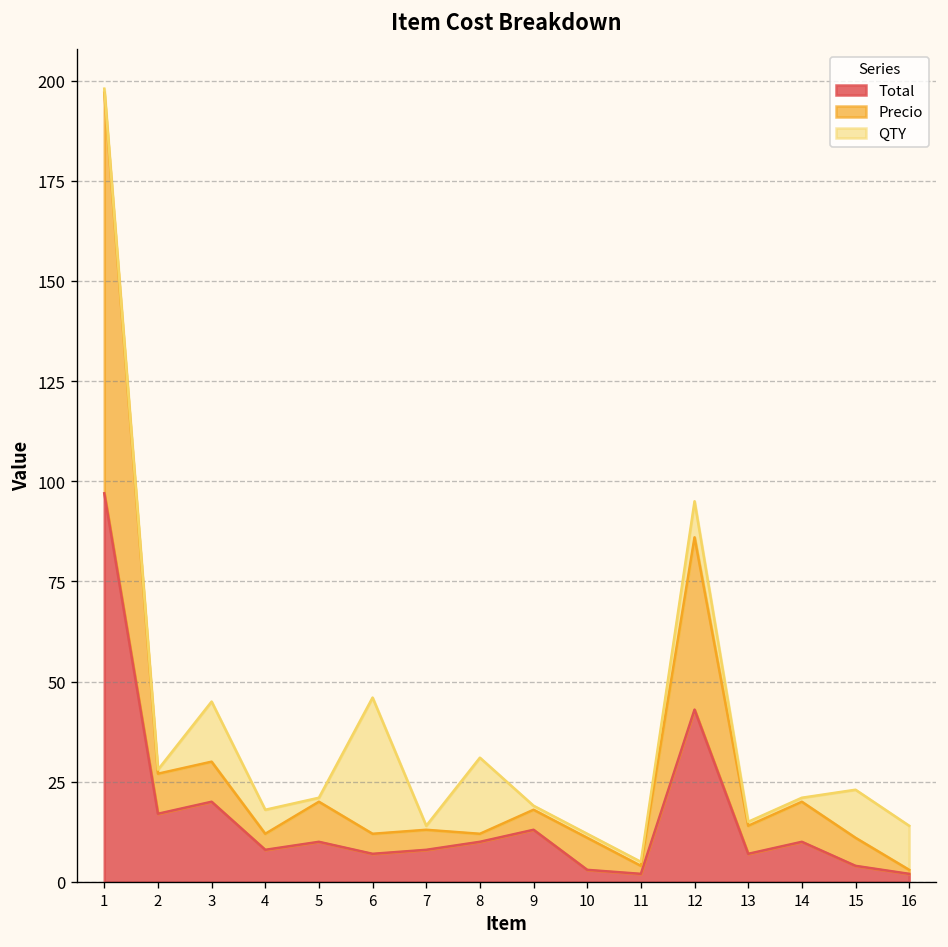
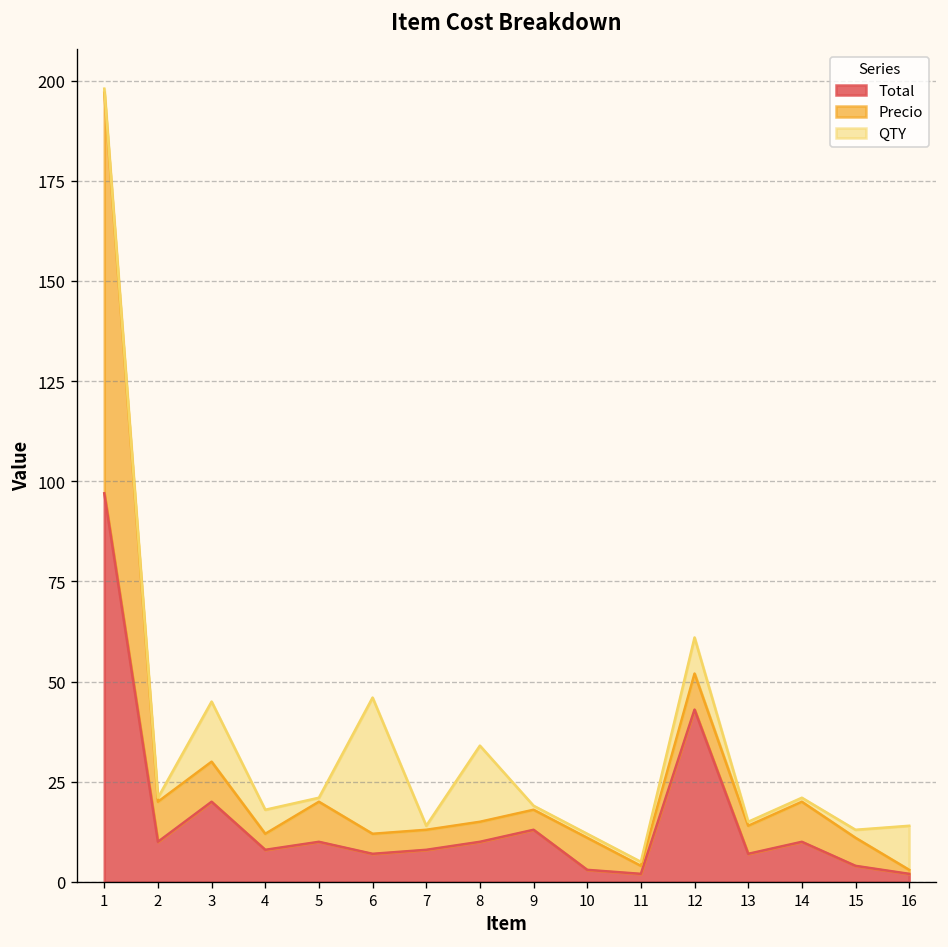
Total, 2: 17 -> 10
Precio, 8: 2 -> 5
Precio, 12: 43 -> 9
QTY, 15: 12 -> 2
